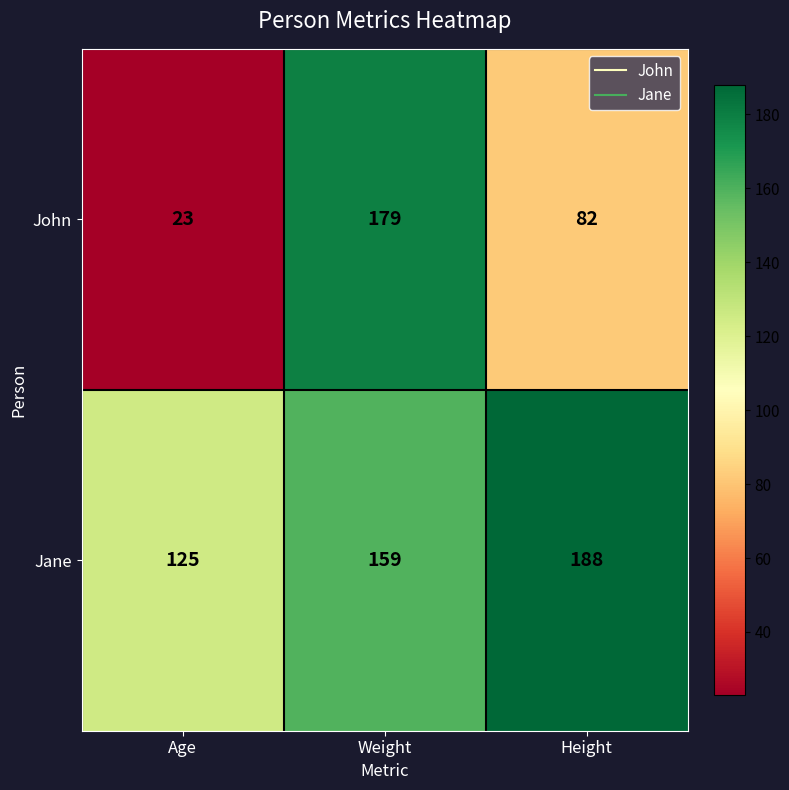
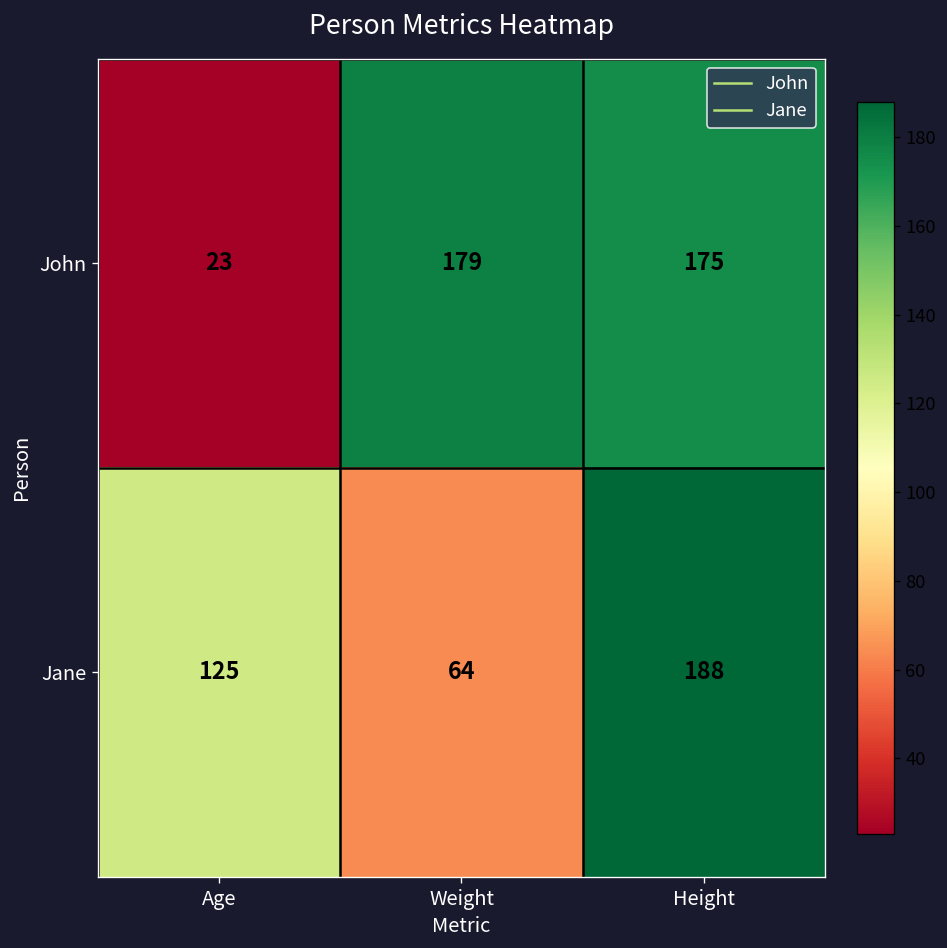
John, Height: 82 -> 175
Jane, Weight: 159 -> 64
